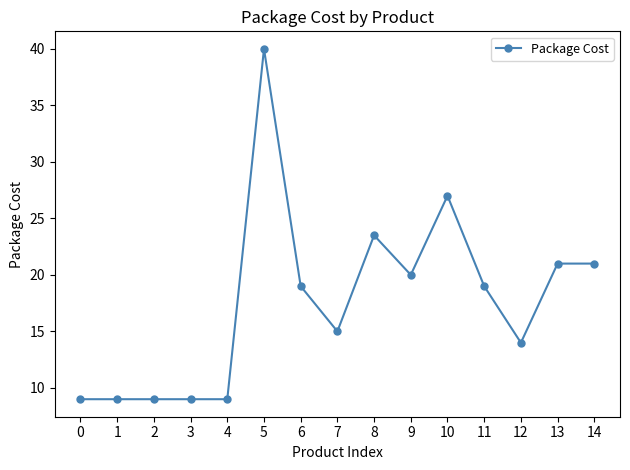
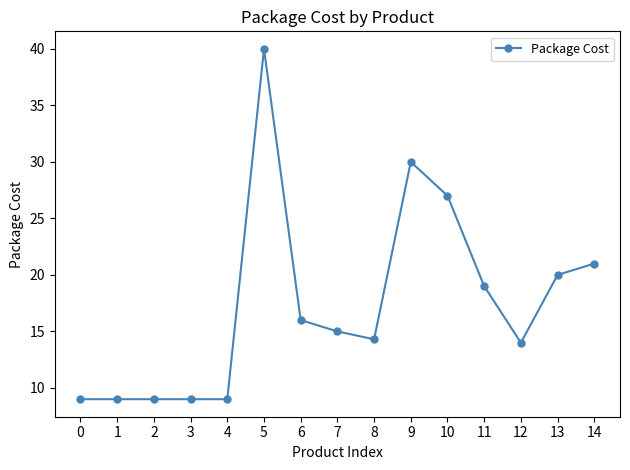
6: 19 -> 16
8: 23.5 -> 14.3
9: 20 -> 30
13: 21 -> 20
